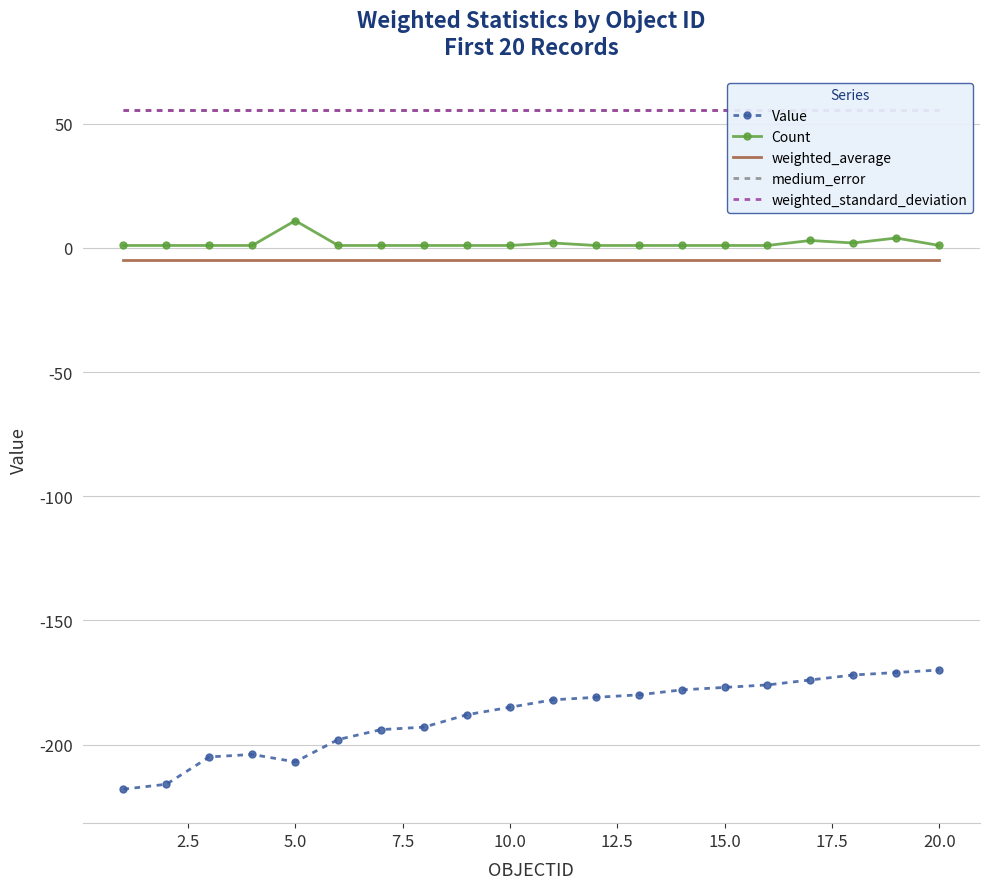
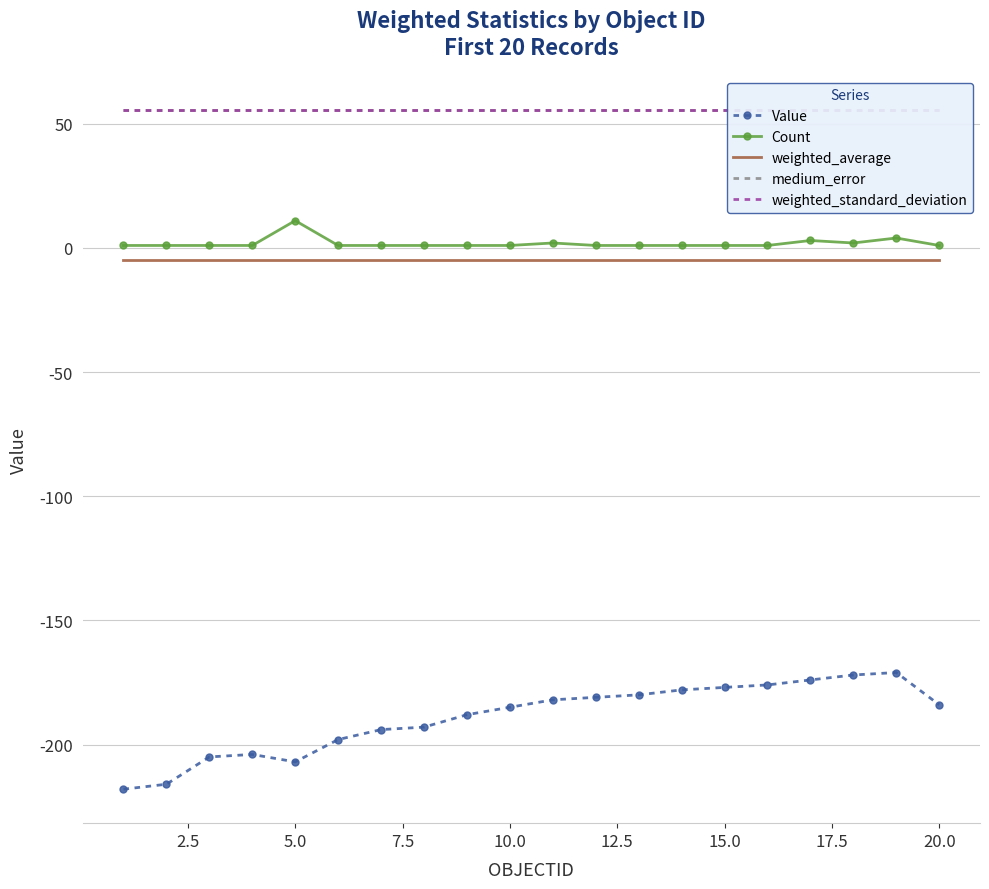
Value, 20.0: -170 -> -184
